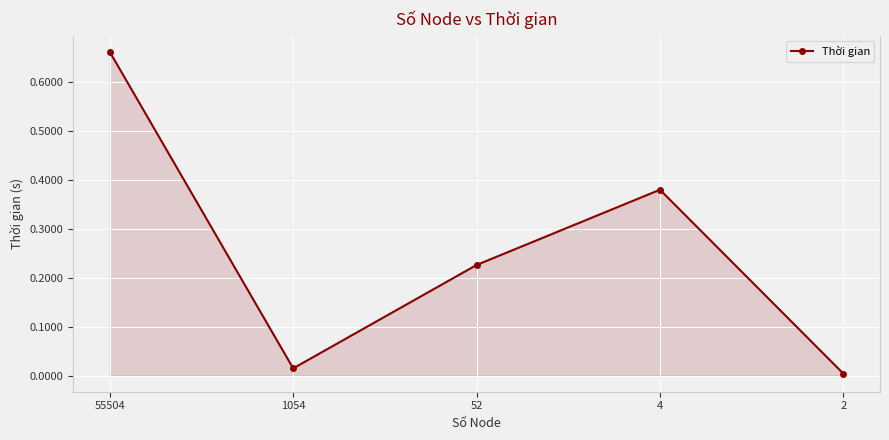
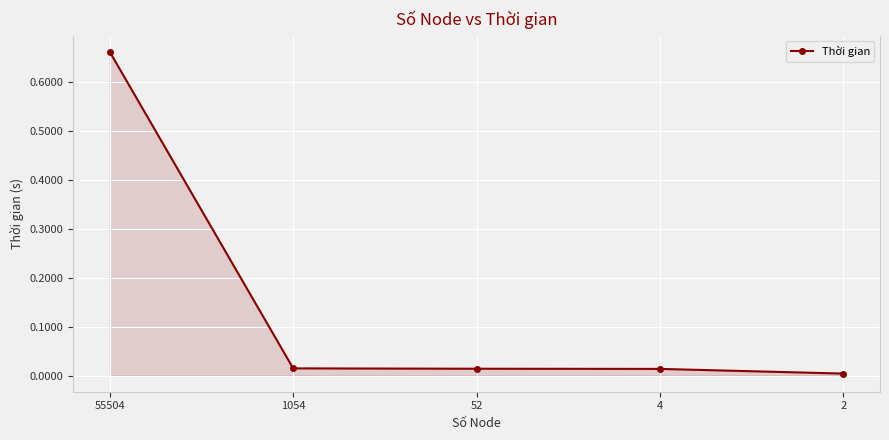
52: 0.23 -> 0.01
4: 0.38 -> 0.01
